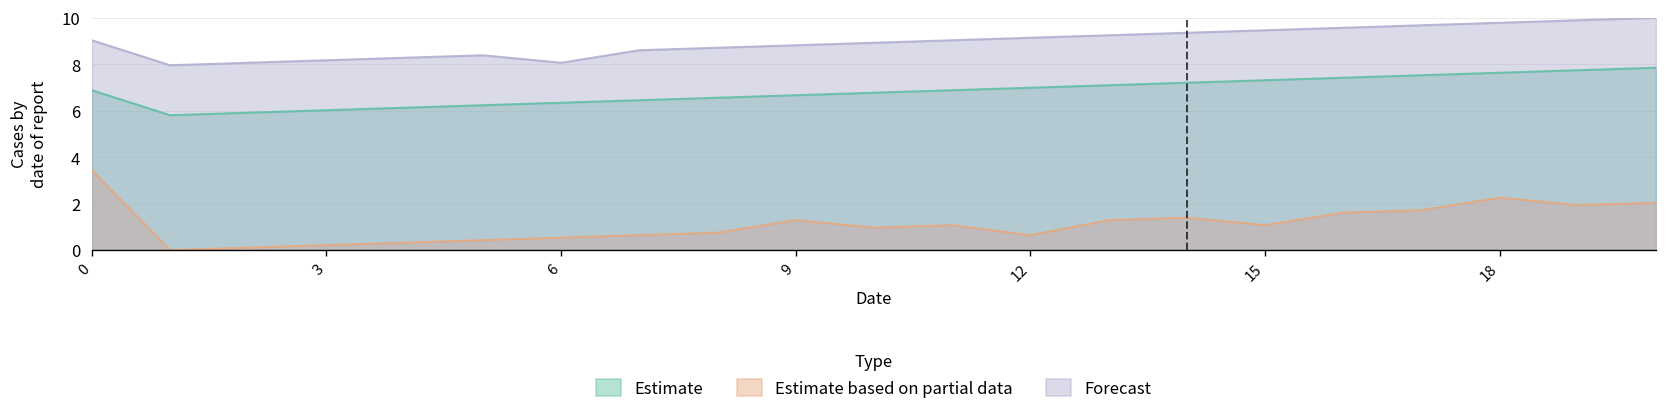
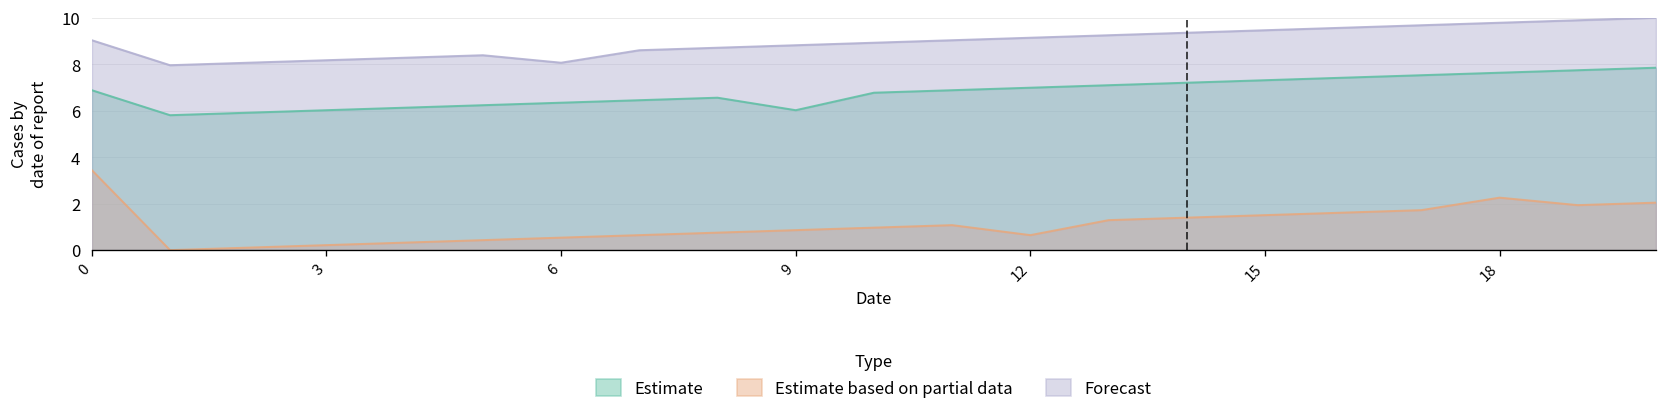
Estimate, 9: 6.7 -> 6.0
Estimate based on partial data, 9: 1.3 -> 0.9
Estimate based on partial data, 15: 1.1 -> 1.5
